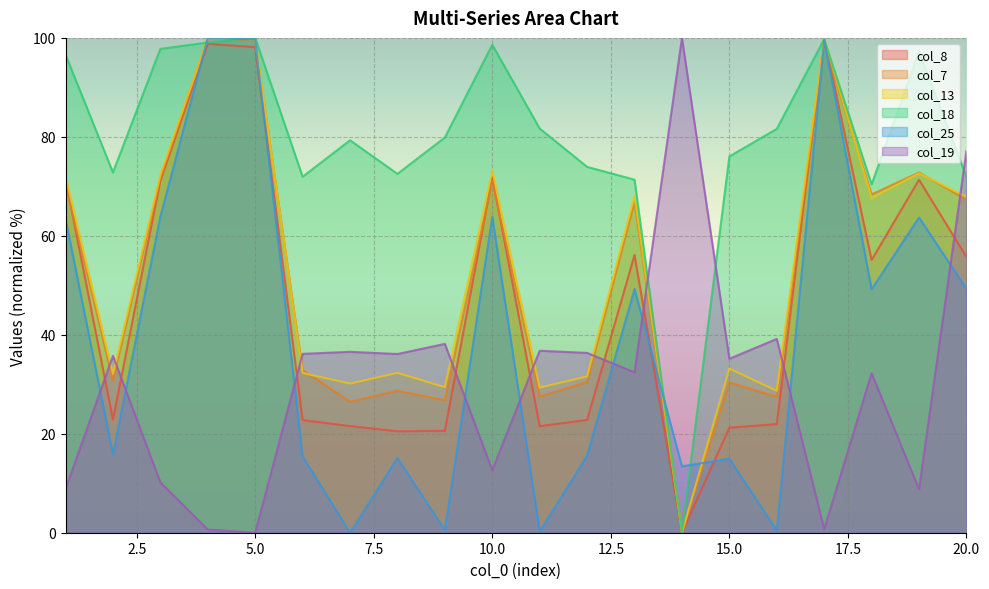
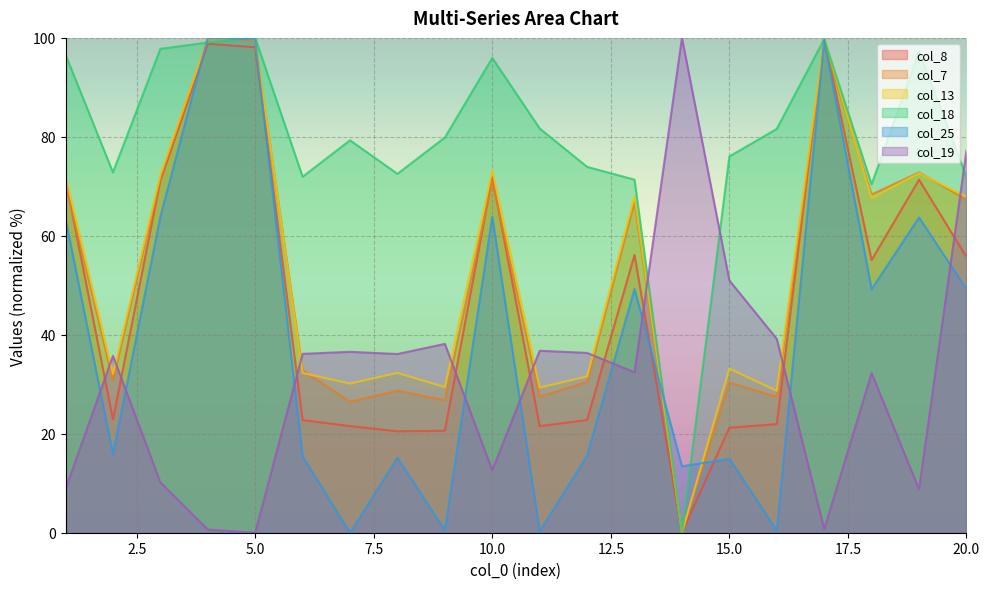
col_18, 10.0: 99 -> 96
col_19, 15.0: 35 -> 51
